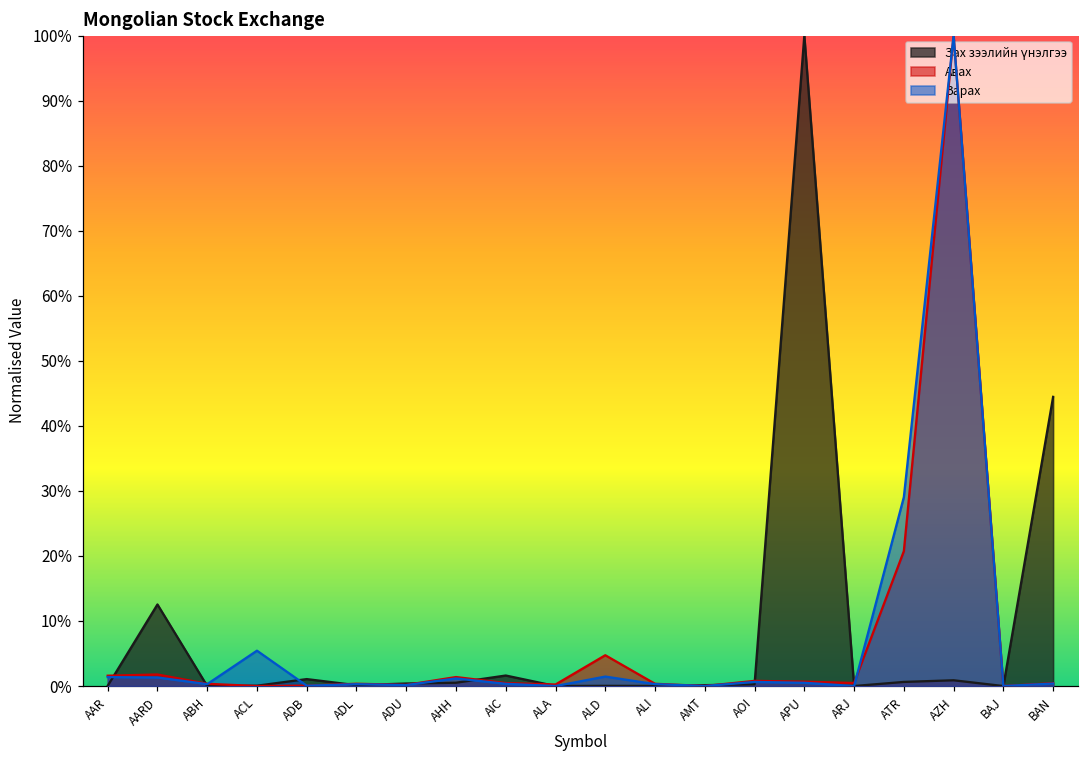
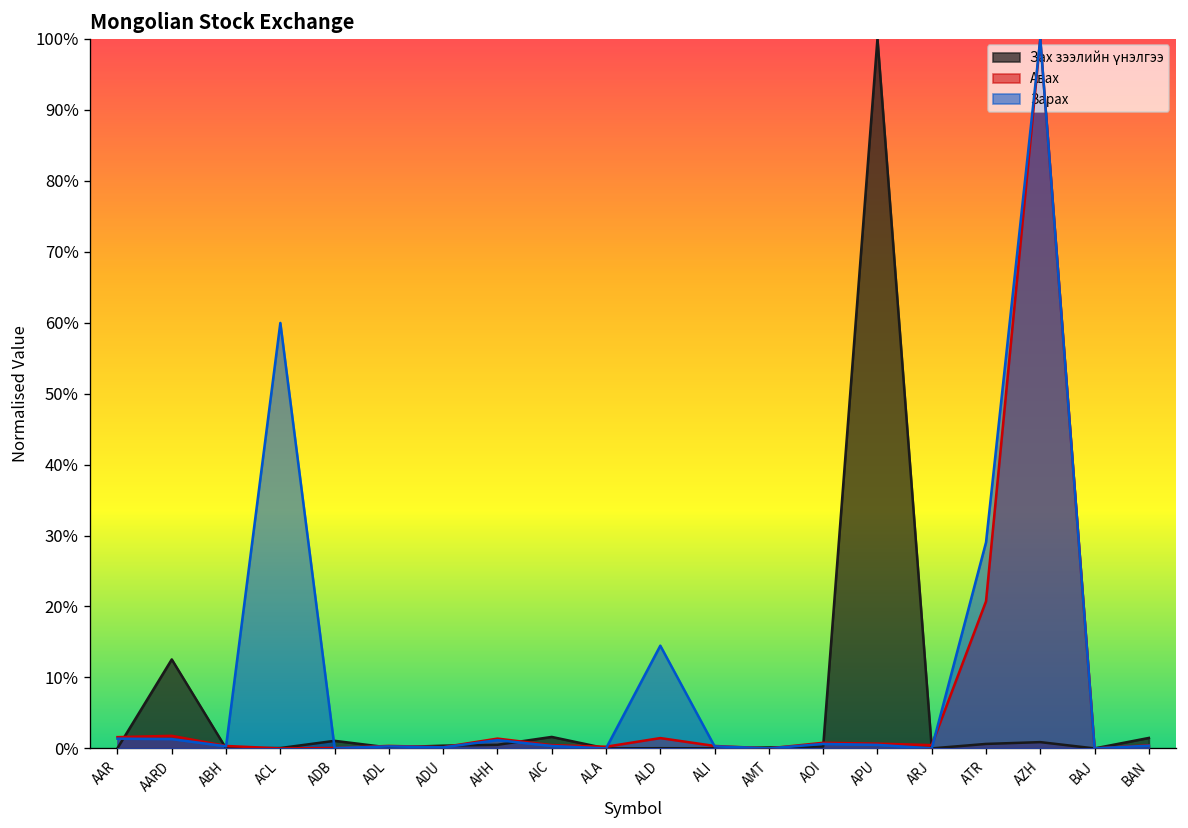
Зарах, ACL: 5% -> 60%
Авах, ALD: 5% -> 1%
Зарах, ALD: 1% -> 14%
Зах зээлийн үнэлгээ, BAN: 44% -> 1%
